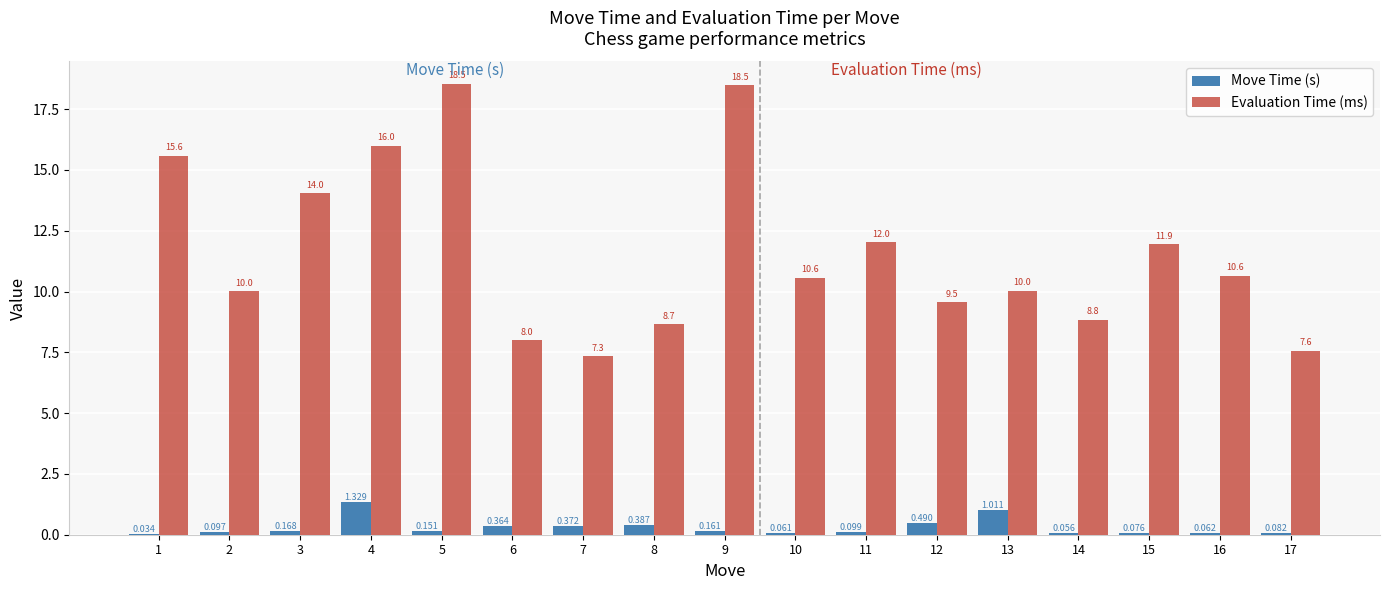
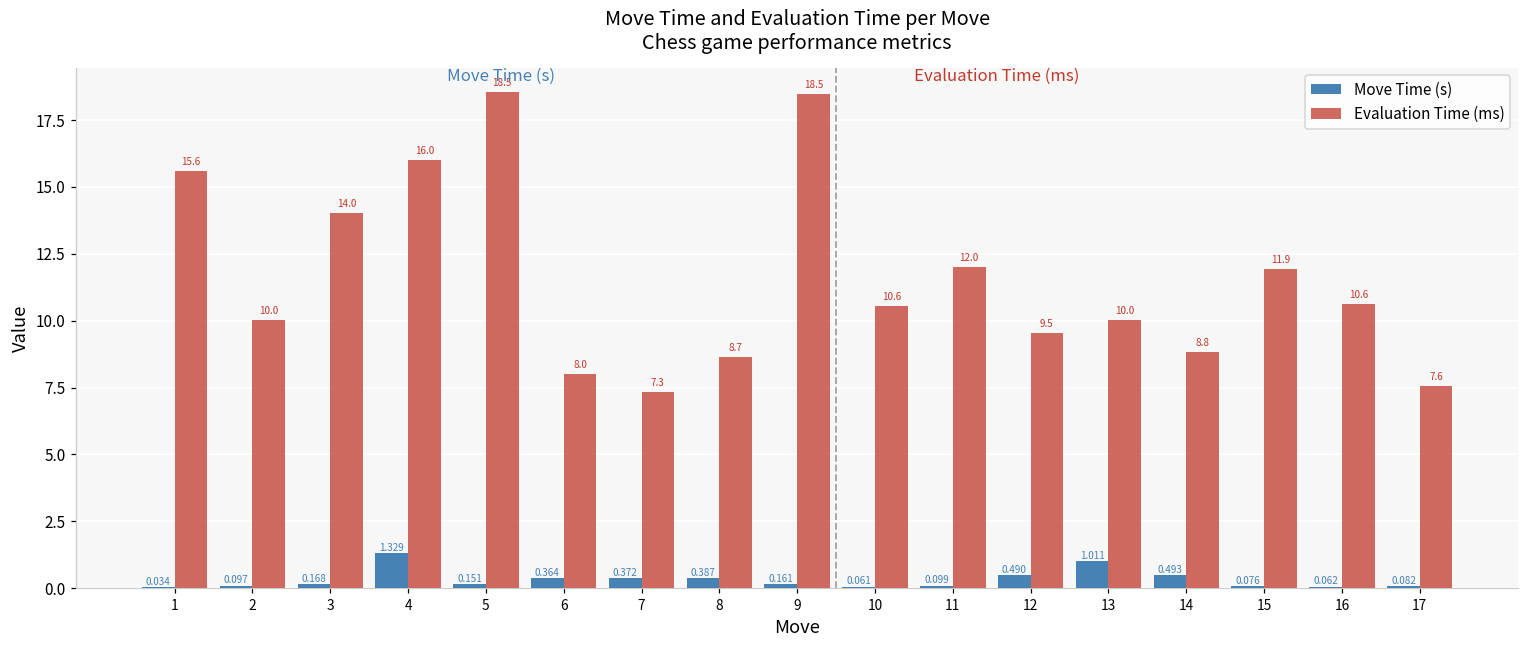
Move Time (s), 14: 0.056 -> 0.493
